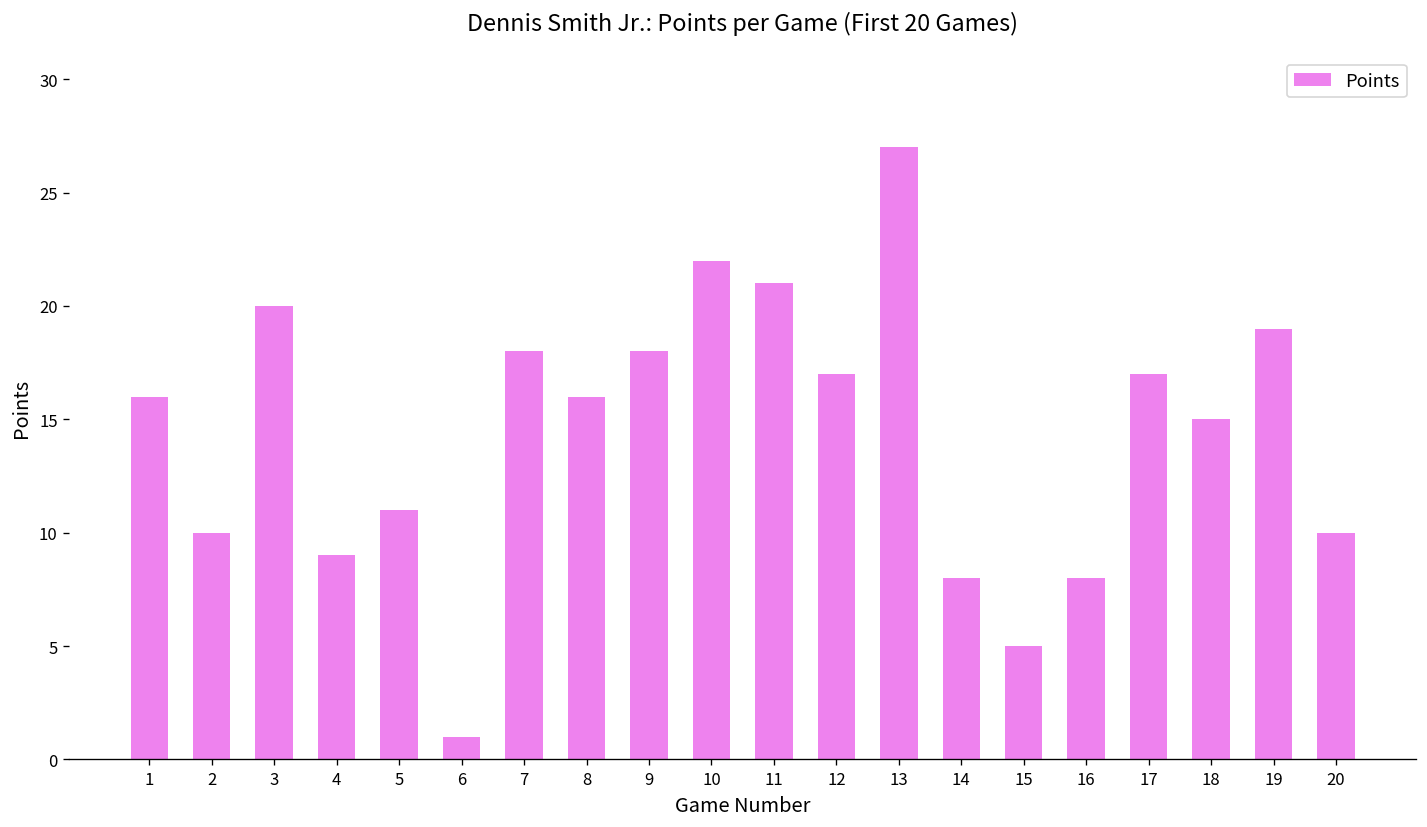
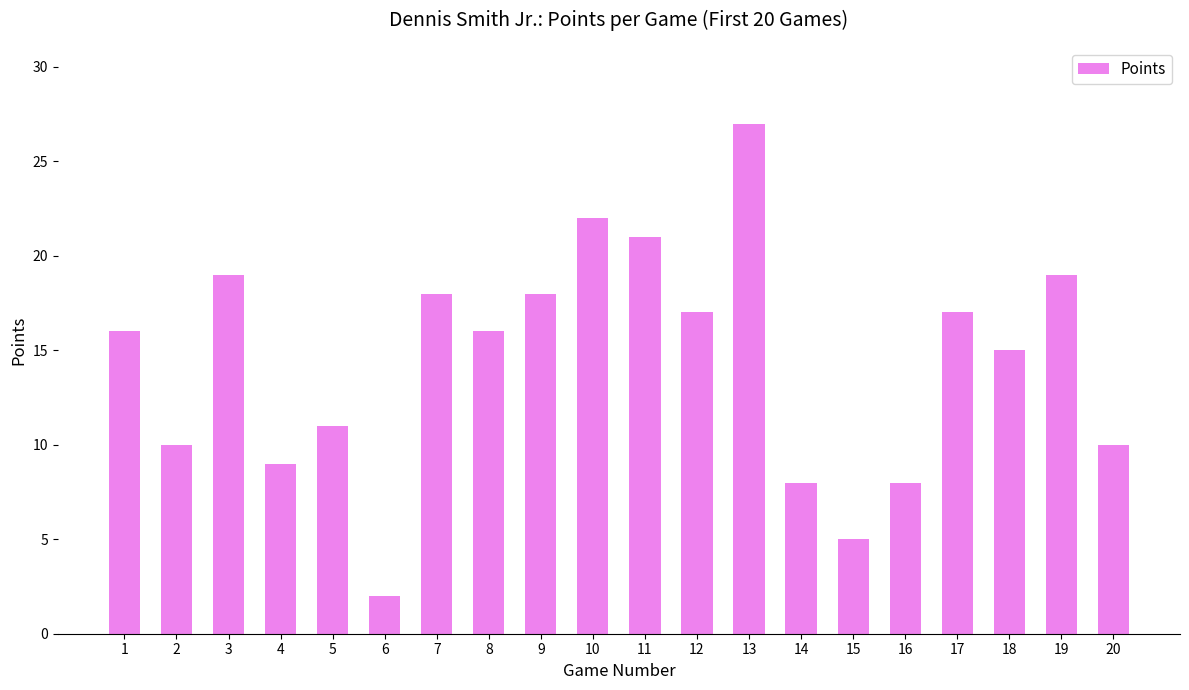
3: 20 -> 19
6: 1 -> 2
